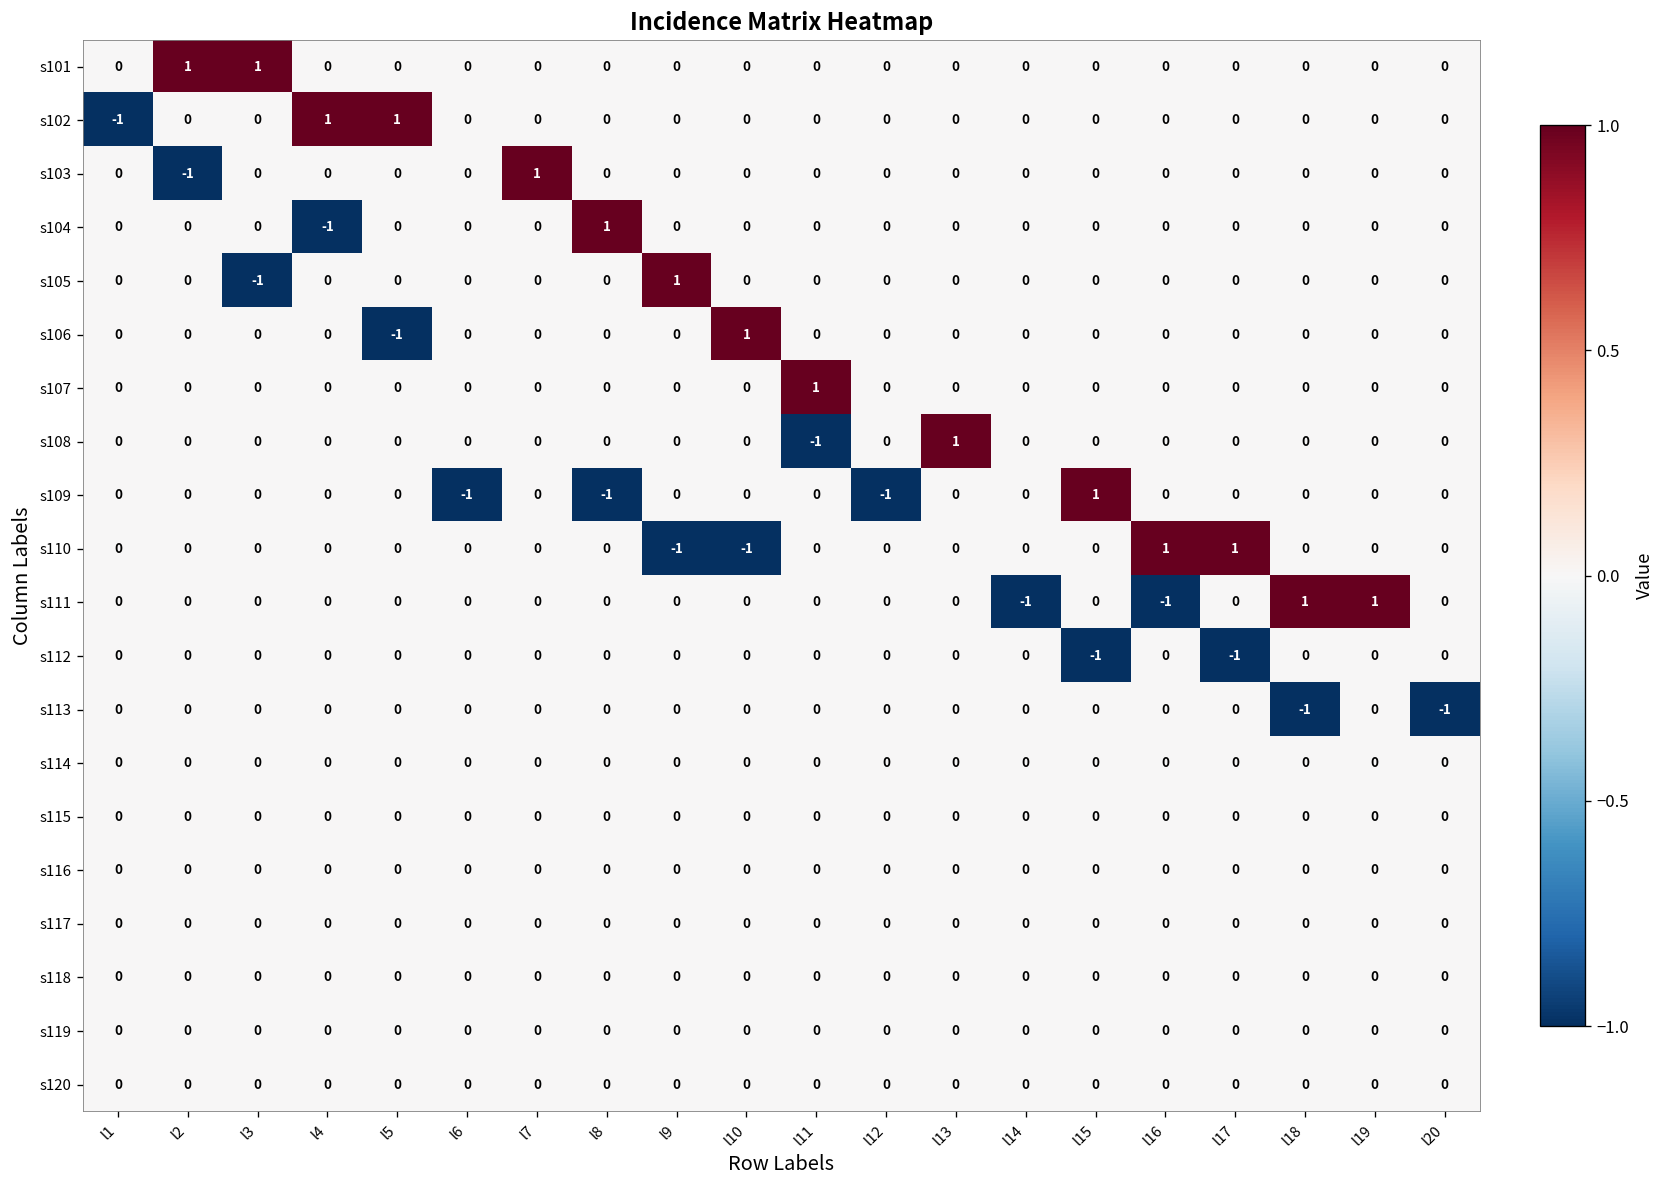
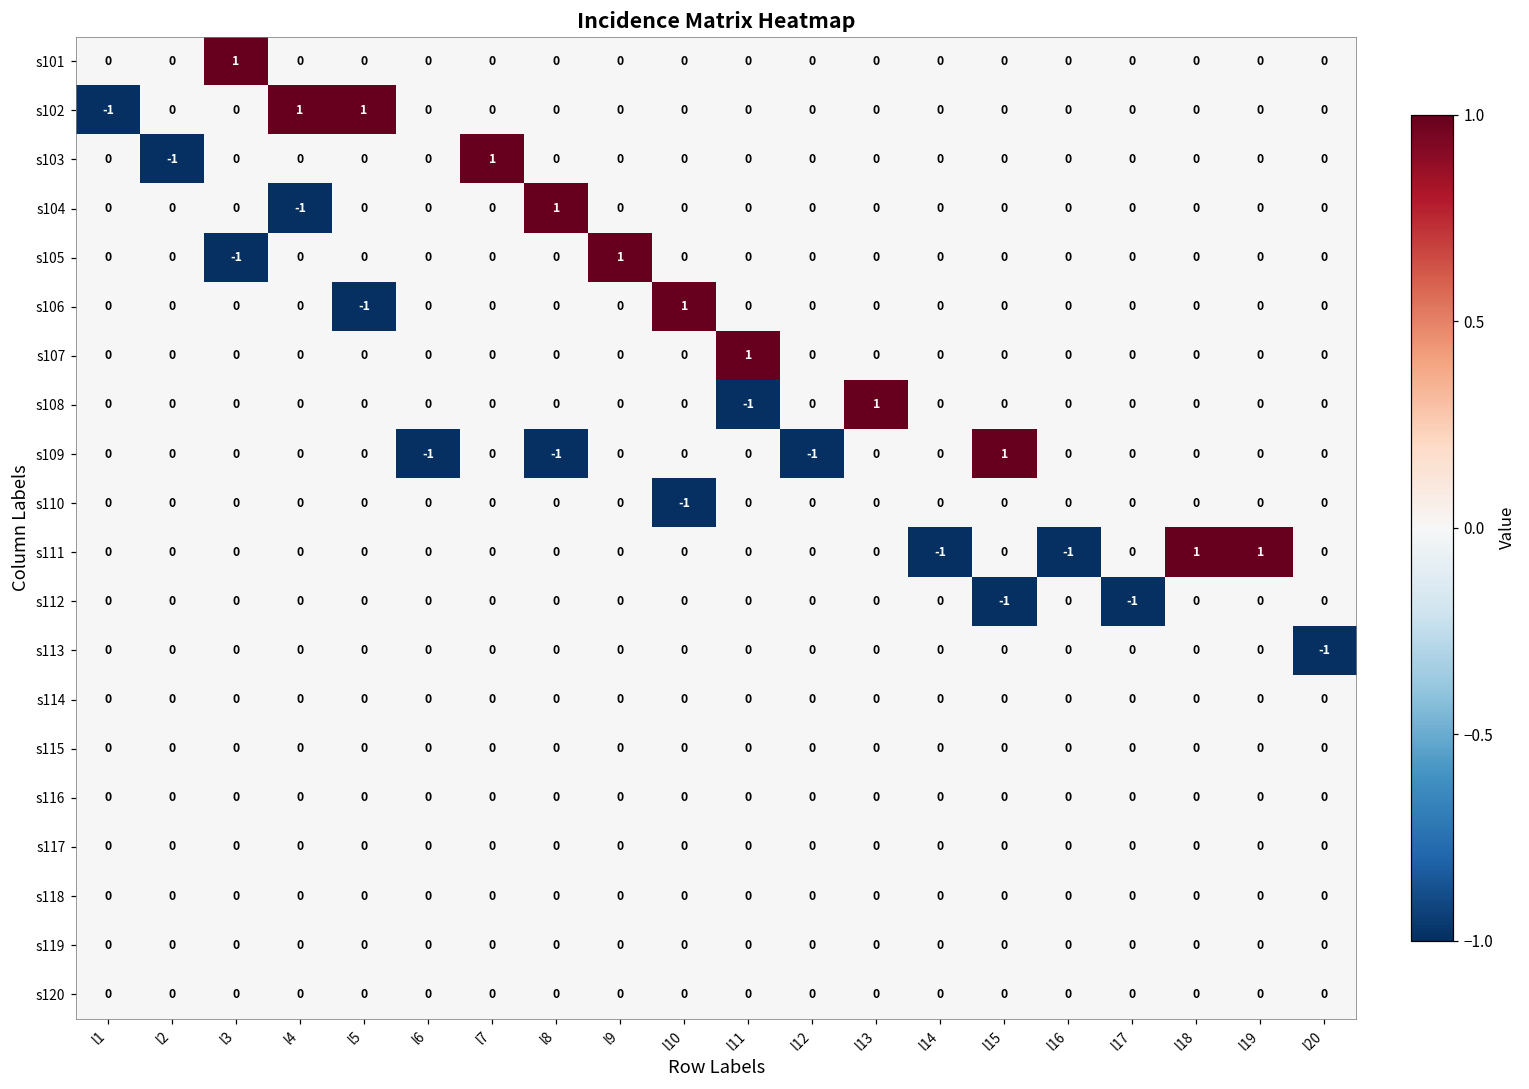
s101, l2: 1 -> 0
s110, l9: -1 -> 0
s110, l16: 1 -> 0
s110, l17: 1 -> 0
s113, l18: -1 -> 0
